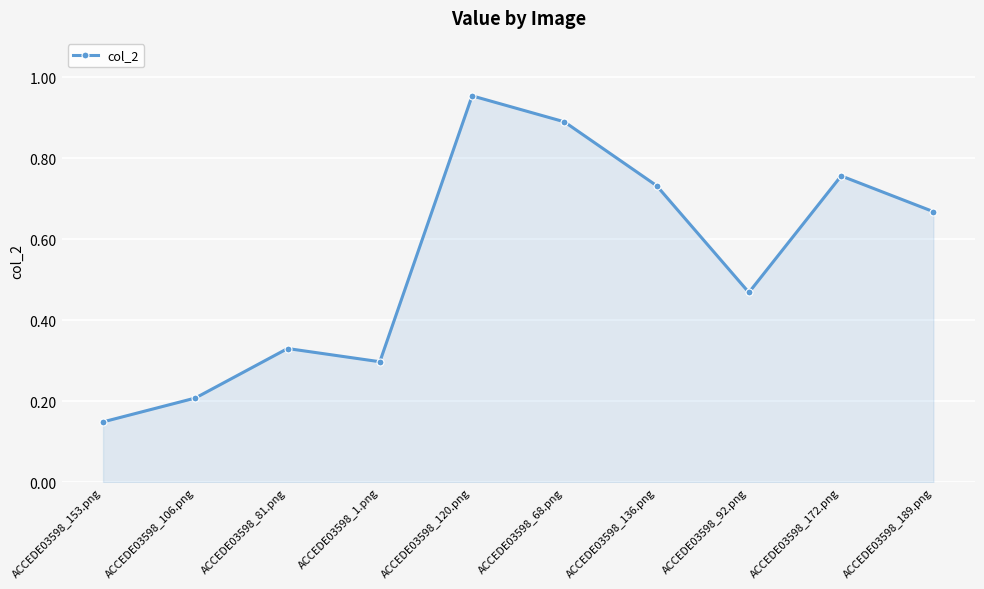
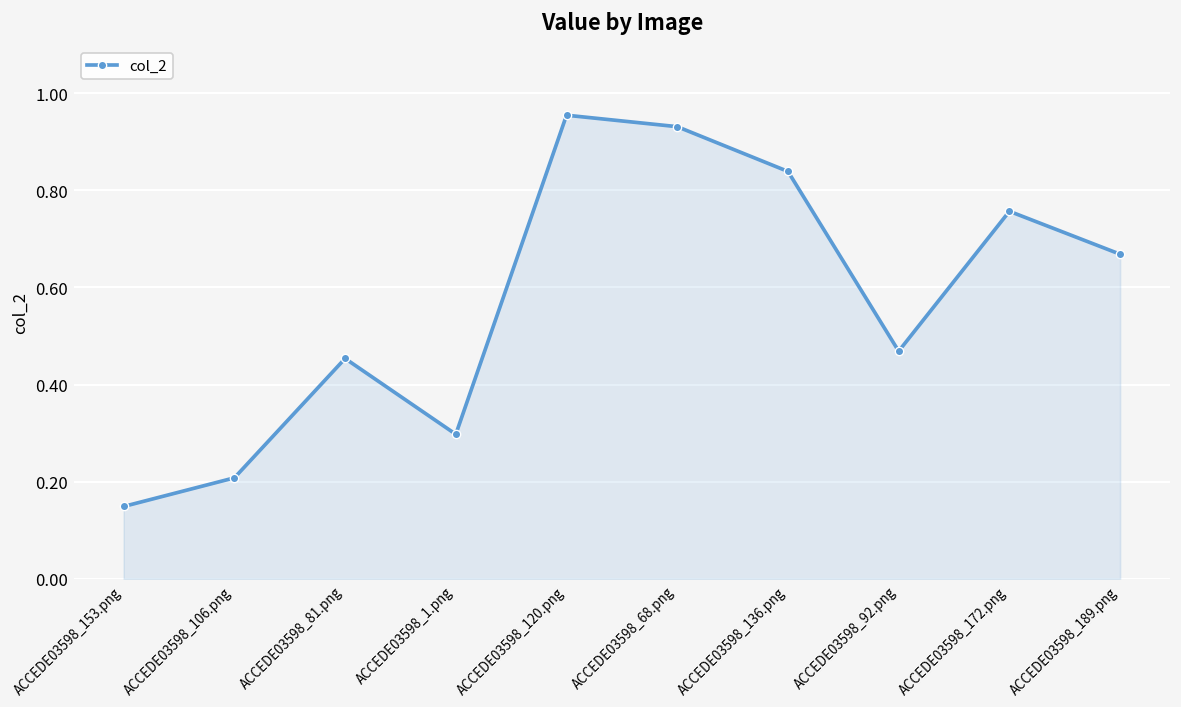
ACCEDE03598_81.png: 0.33 -> 0.45
ACCEDE03598_68.png: 0.89 -> 0.93
ACCEDE03598_136.png: 0.73 -> 0.84
